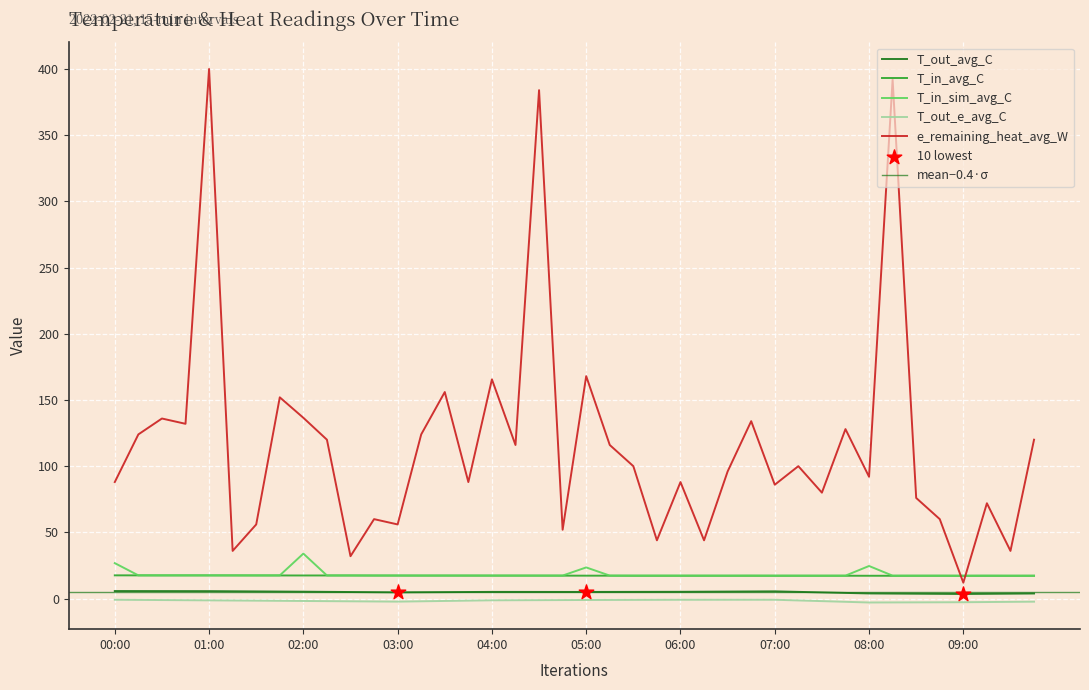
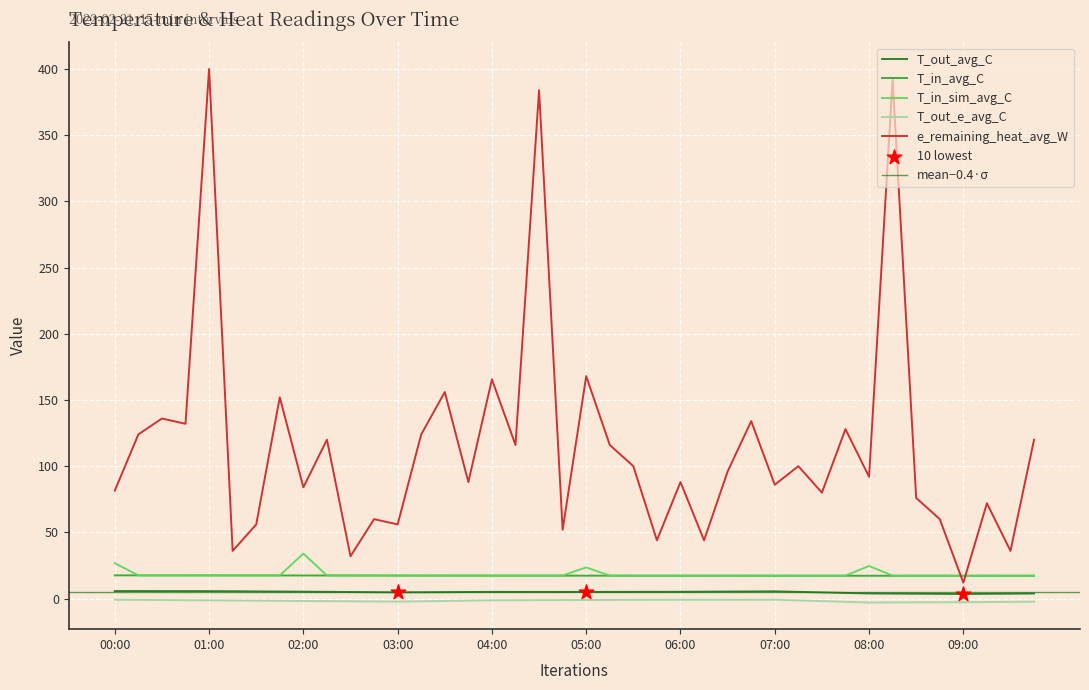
e_remaining_heat_avg_W, 00:00: 88 -> 82
e_remaining_heat_avg_W, 02:00: 137 -> 84
